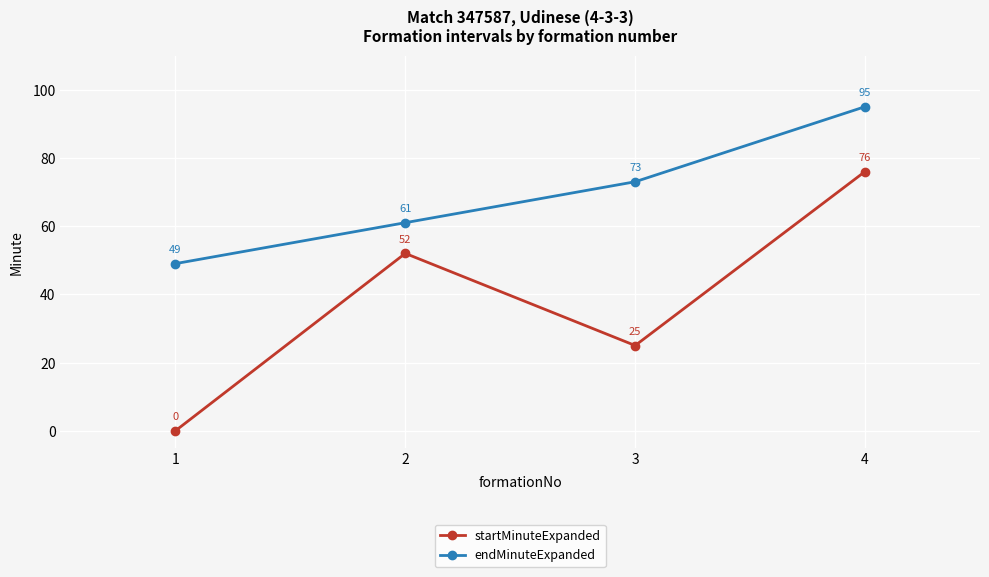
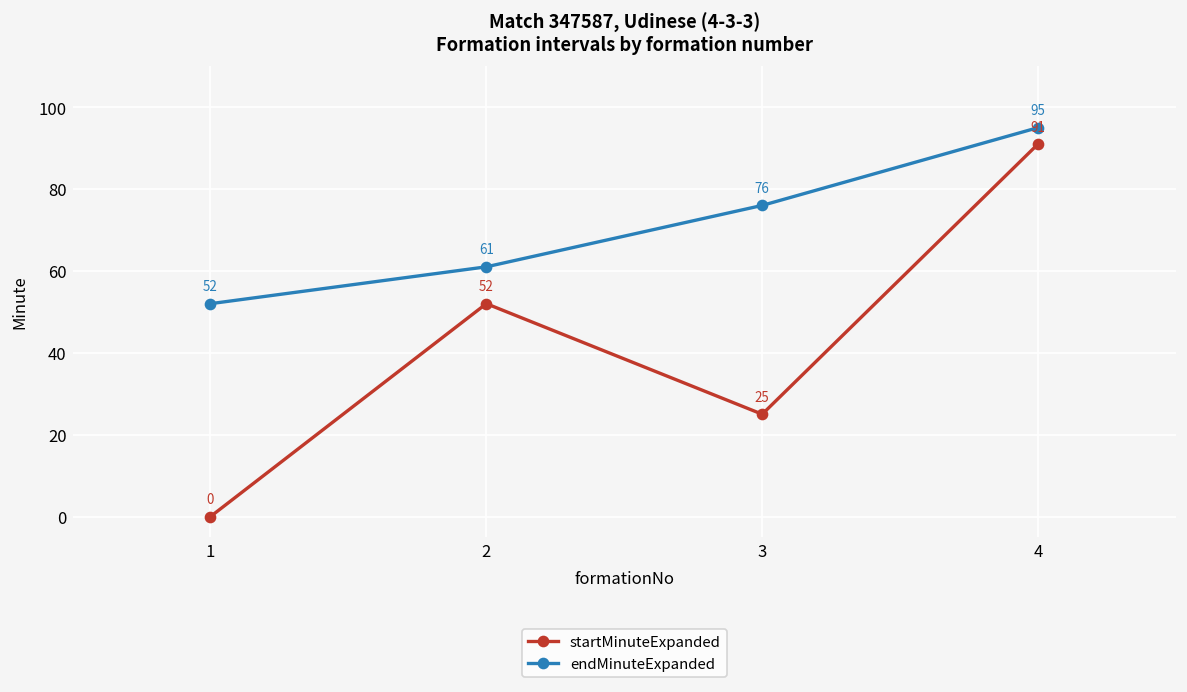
endMinuteExpanded, 1: 49 -> 52
endMinuteExpanded, 3: 73 -> 76
startMinuteExpanded, 4: 76 -> 91
